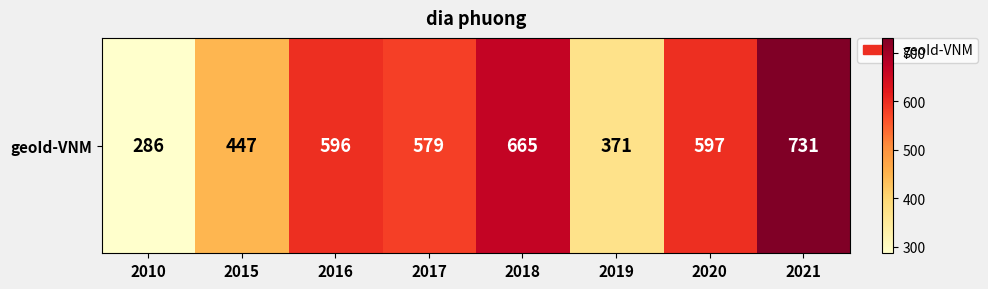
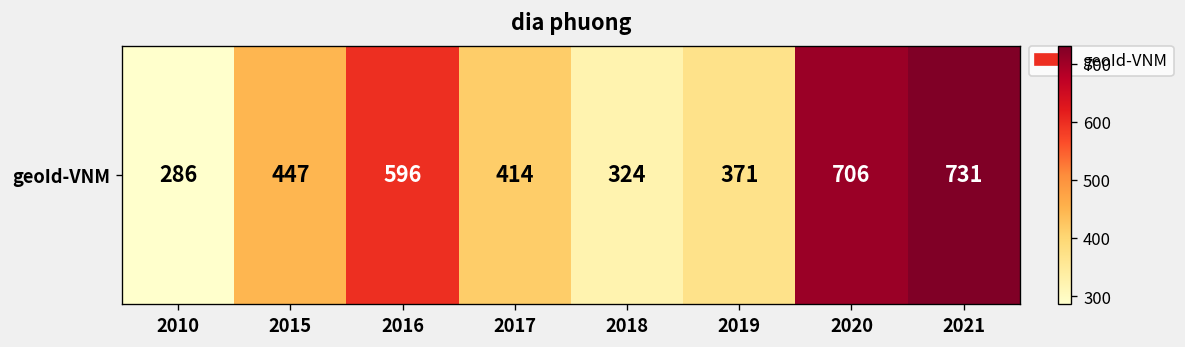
geoId-VNM, 2017: 579 -> 414
geoId-VNM, 2018: 665 -> 324
geoId-VNM, 2020: 597 -> 706
